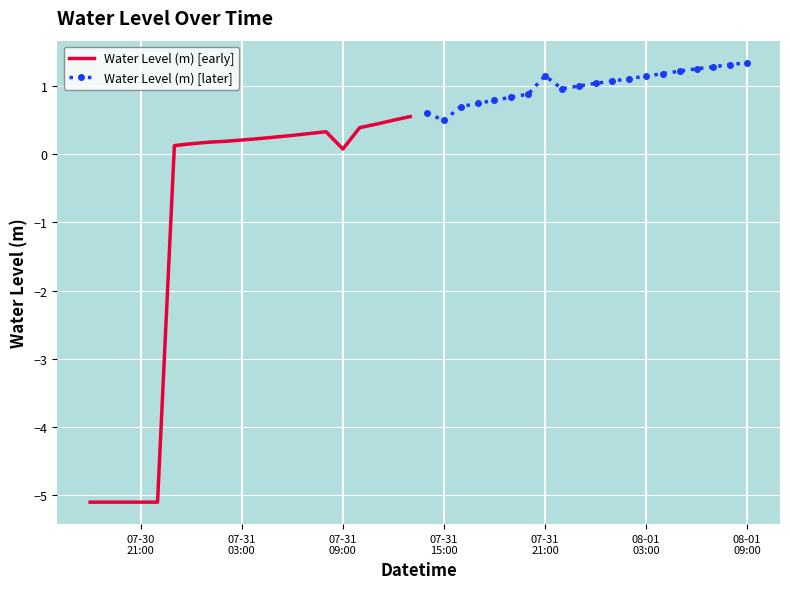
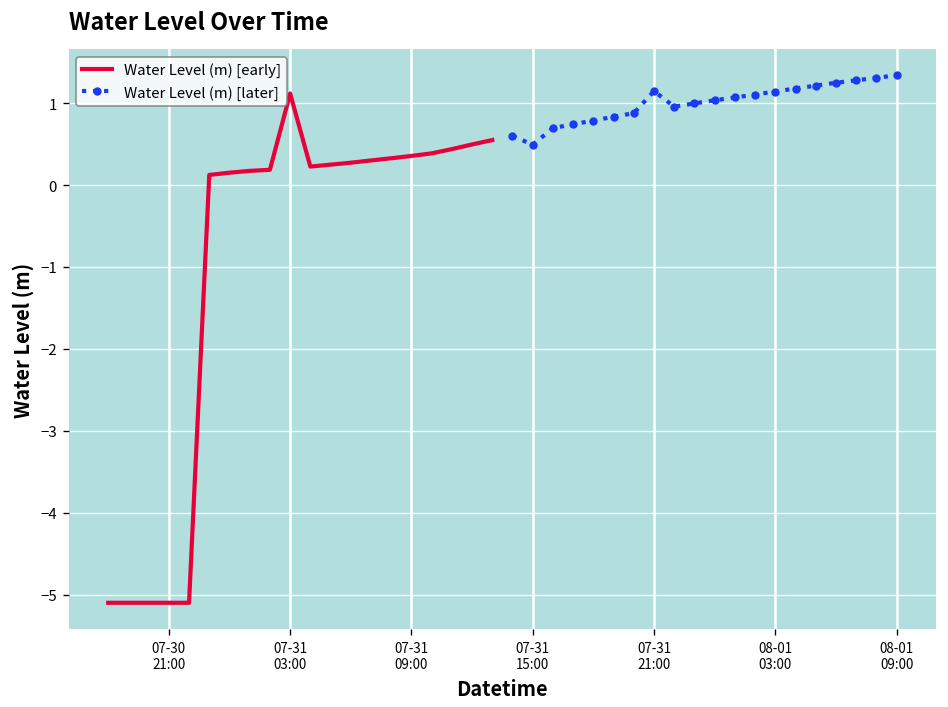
Water Level (m) [early], 07-31 03:00: 0.2 -> 1.1
Water Level (m) [early], 07-31 09:00: 0.1 -> 0.4
